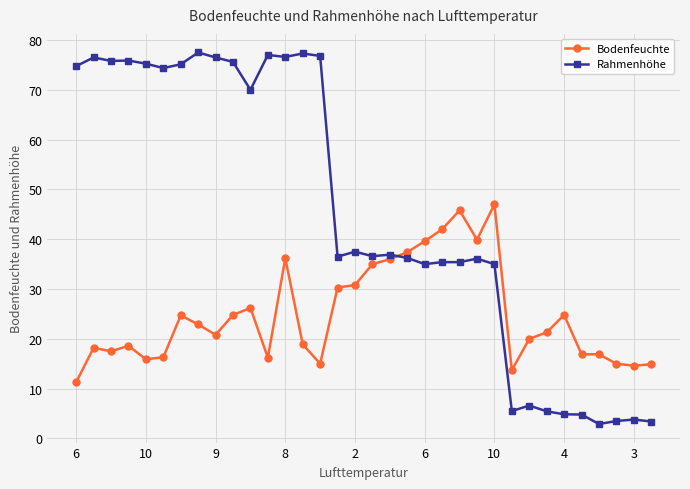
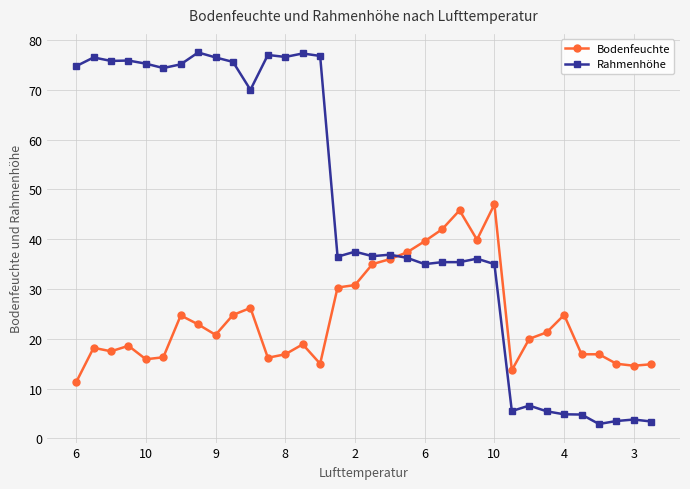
Bodenfeuchte, 8: 36 -> 17
